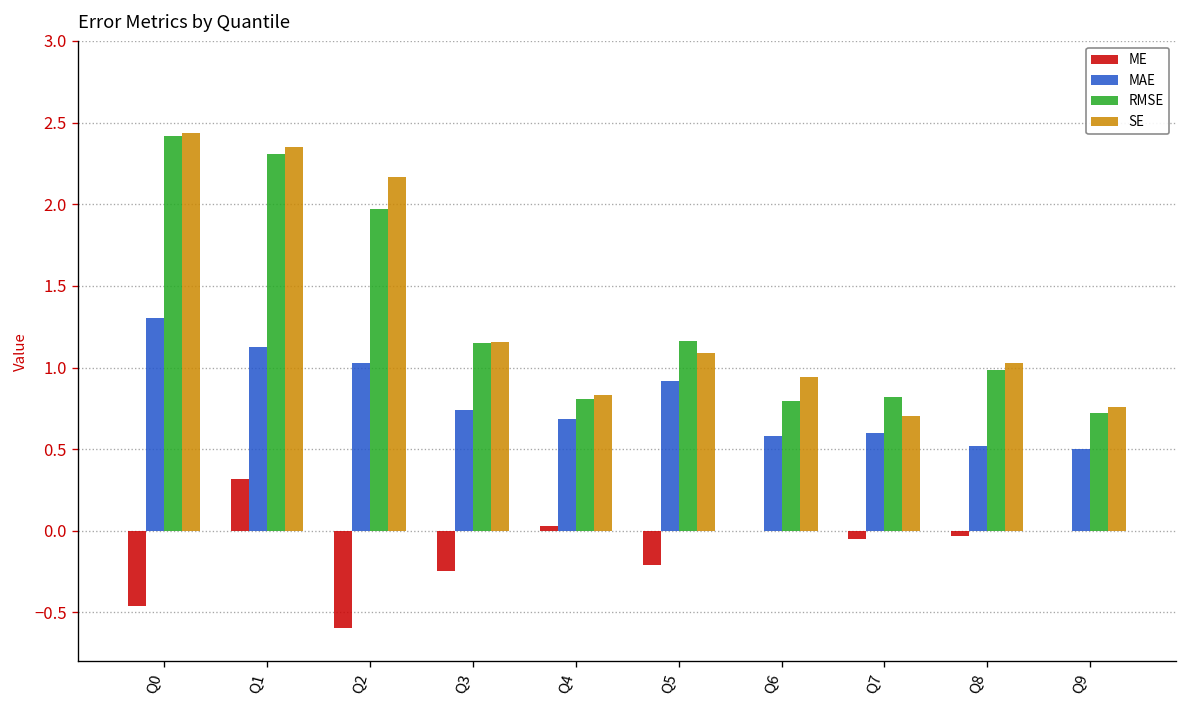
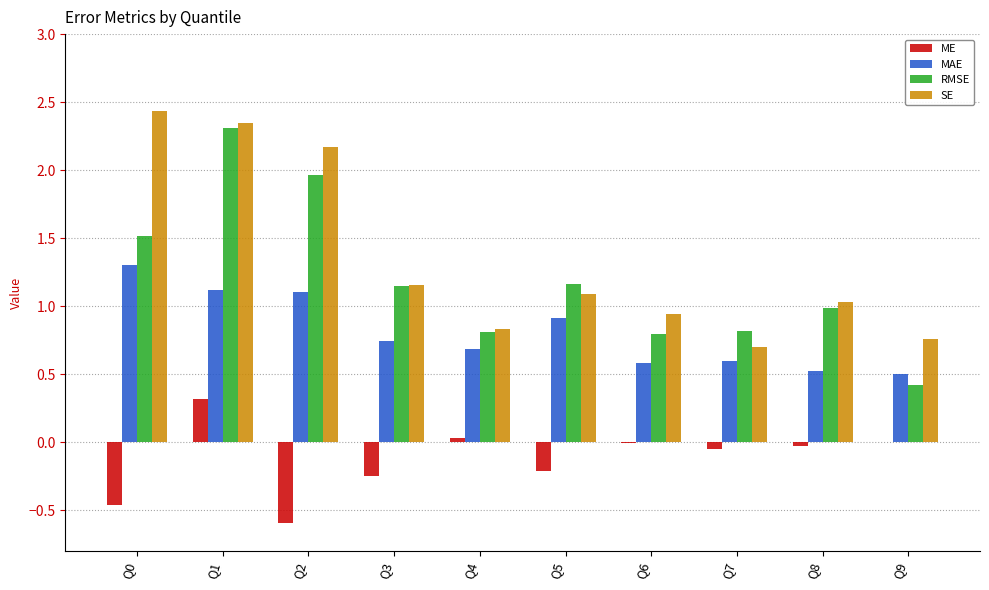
RMSE, Q0: 2.42 -> 1.51
MAE, Q2: 1.03 -> 1.11
RMSE, Q9: 0.72 -> 0.42
